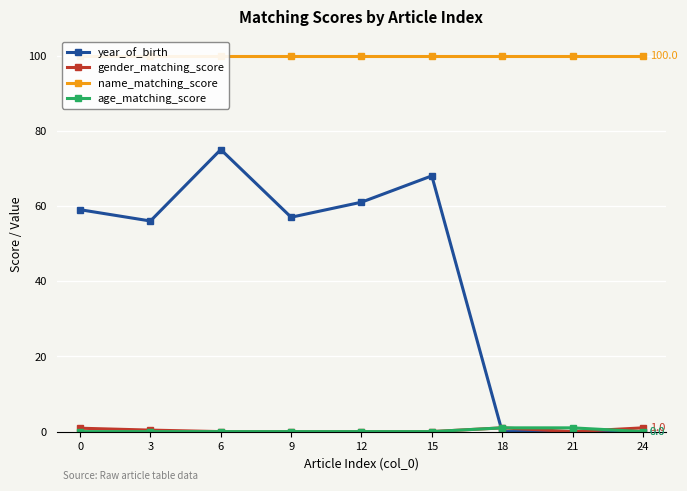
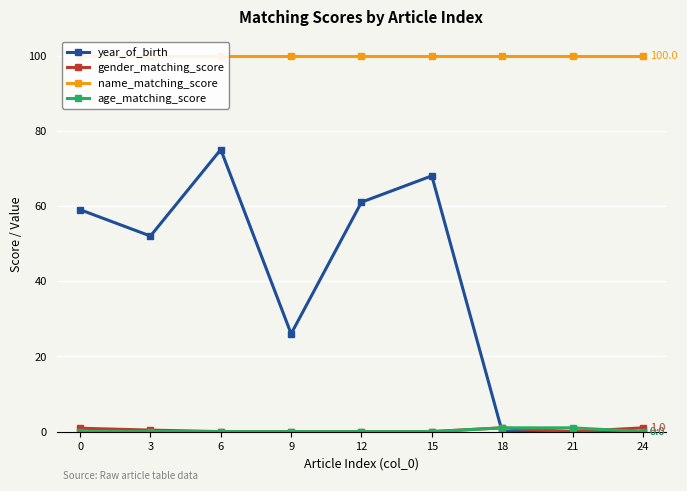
year_of_birth, 3: 56 -> 52
year_of_birth, 9: 57 -> 26
